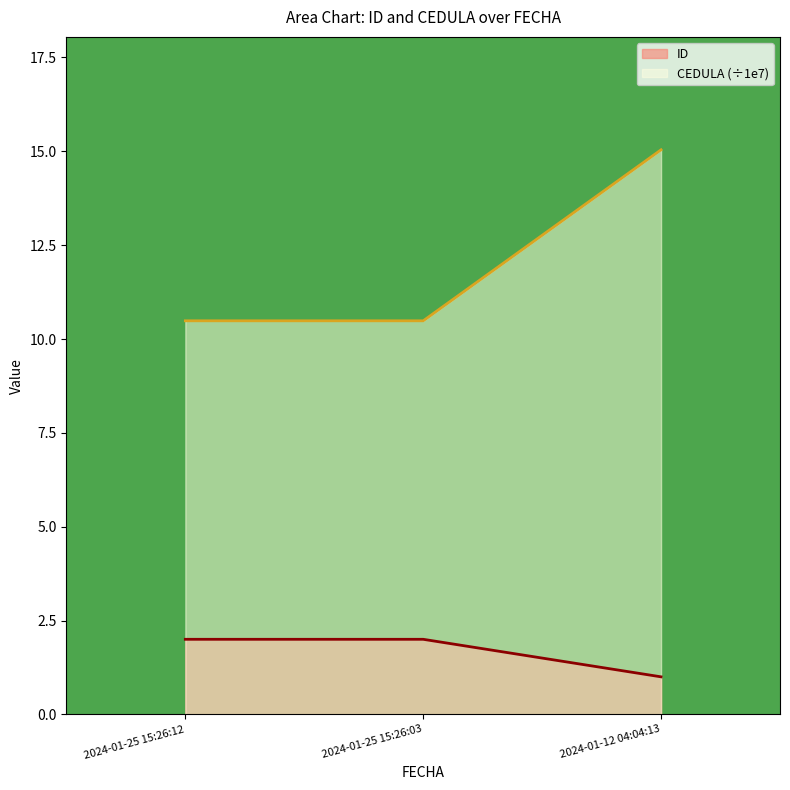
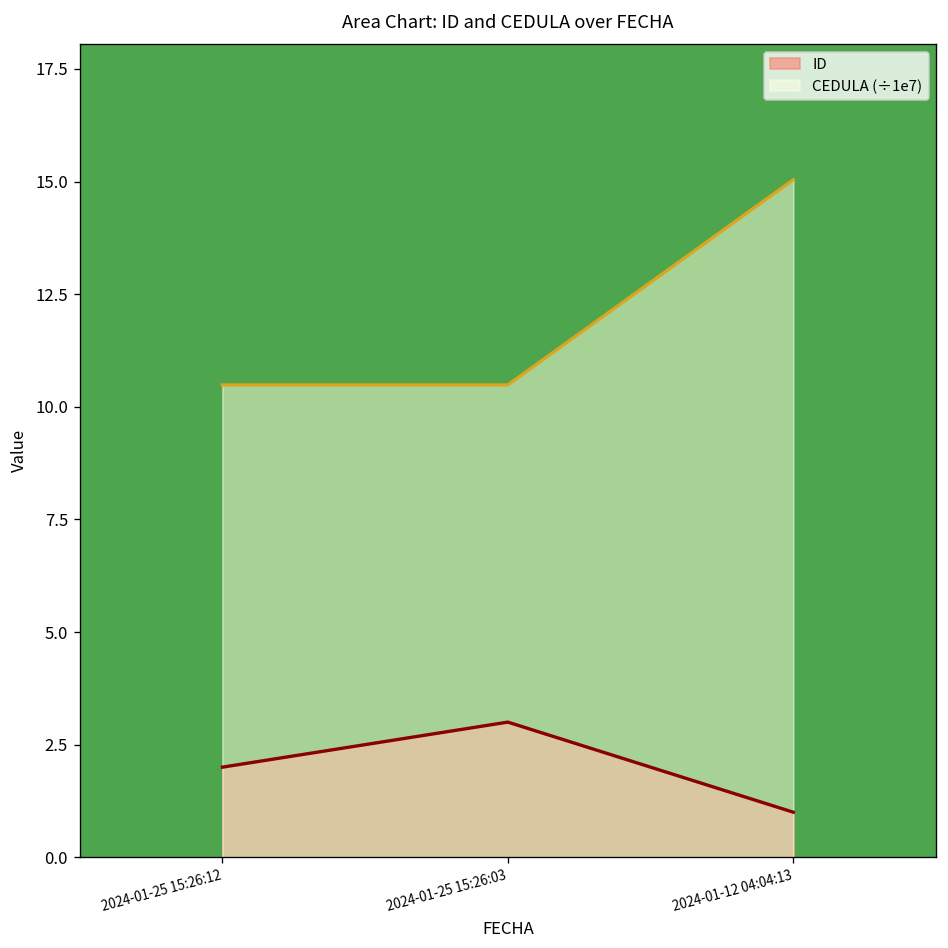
ID, 2024-01-25 15:26:03: 2 -> 3
